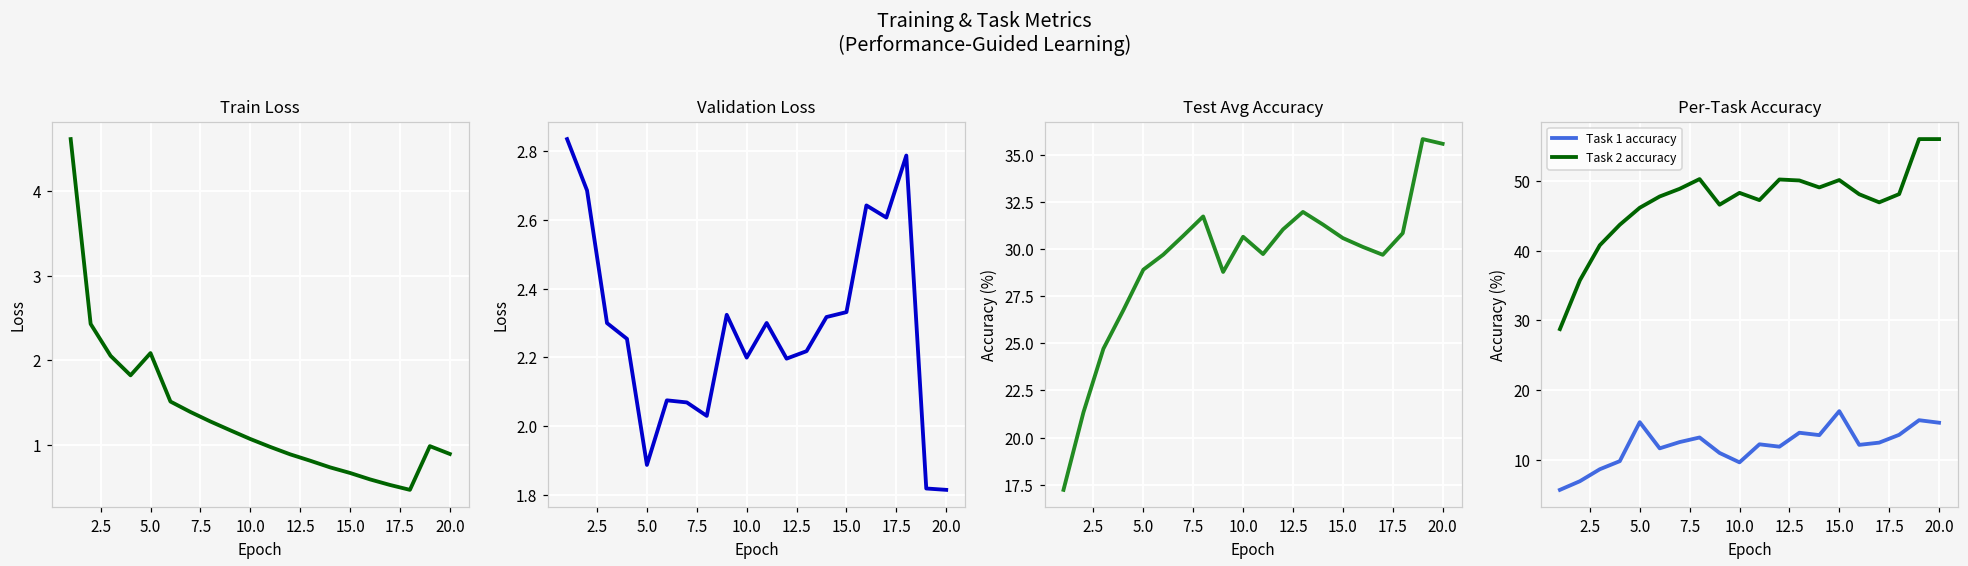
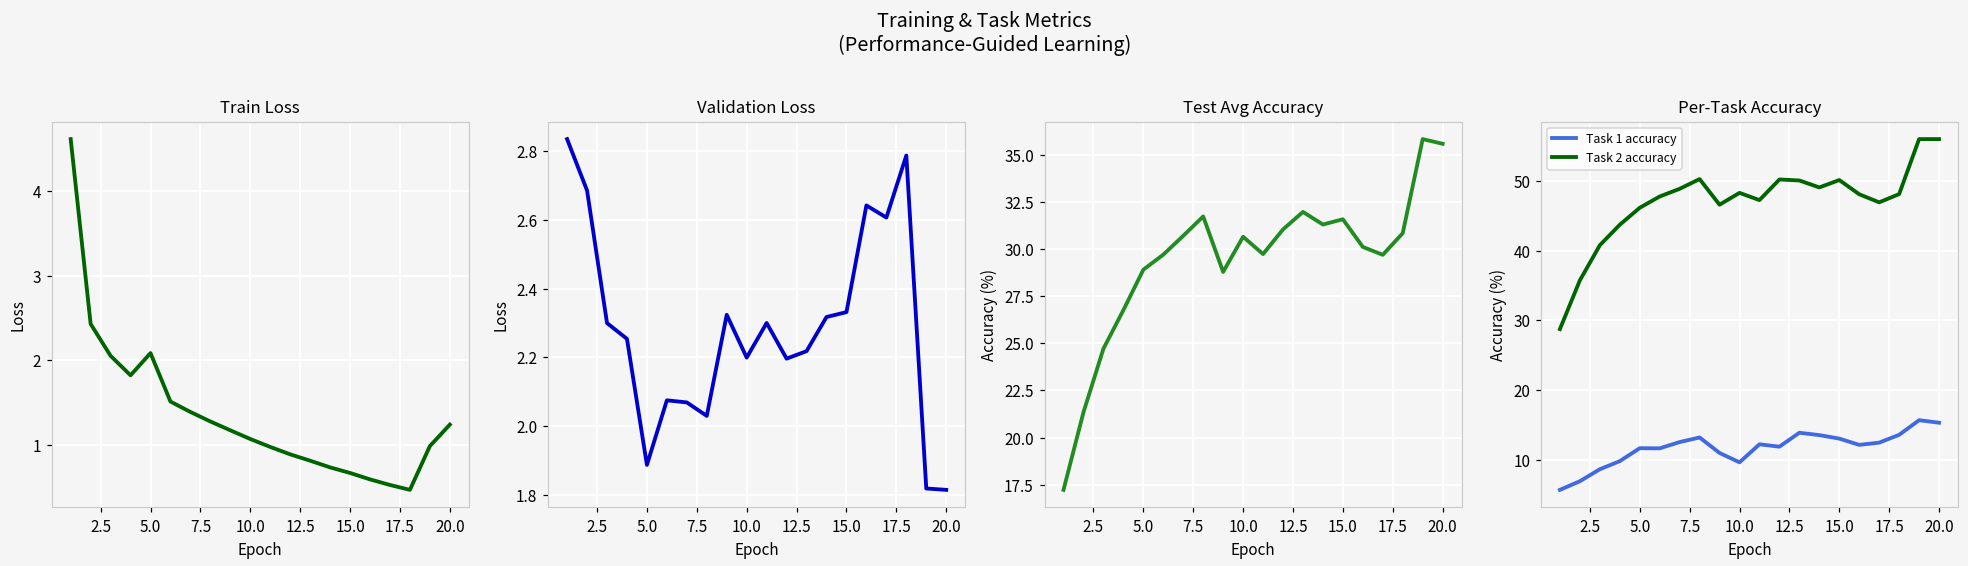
Train Loss, 20.0: 0.9 -> 1.2
Test Avg Accuracy, 15.0: 30.6 -> 31.6
Per-Task Accuracy, Task 1 accuracy, 5.0: 15 -> 12
Per-Task Accuracy, Task 1 accuracy, 15.0: 17 -> 13
